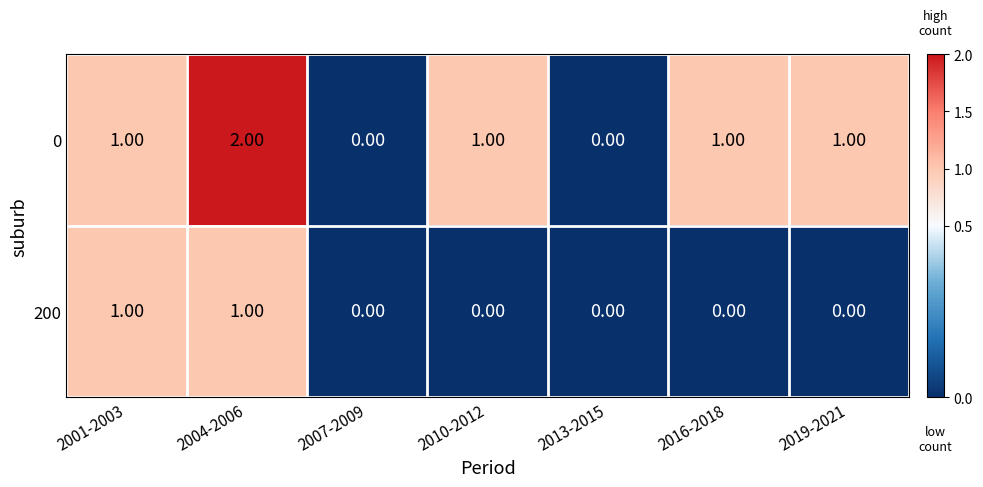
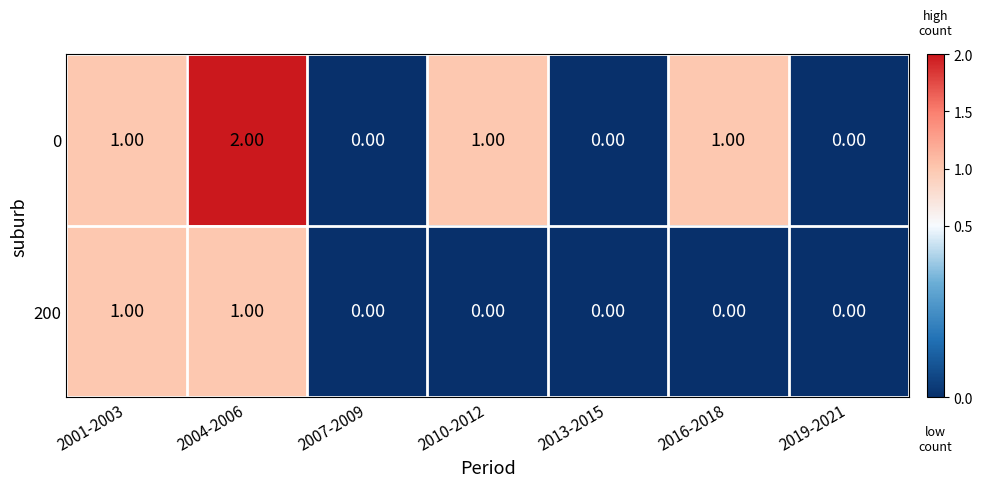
0, 2019-2021: 1.00 -> 0.00
